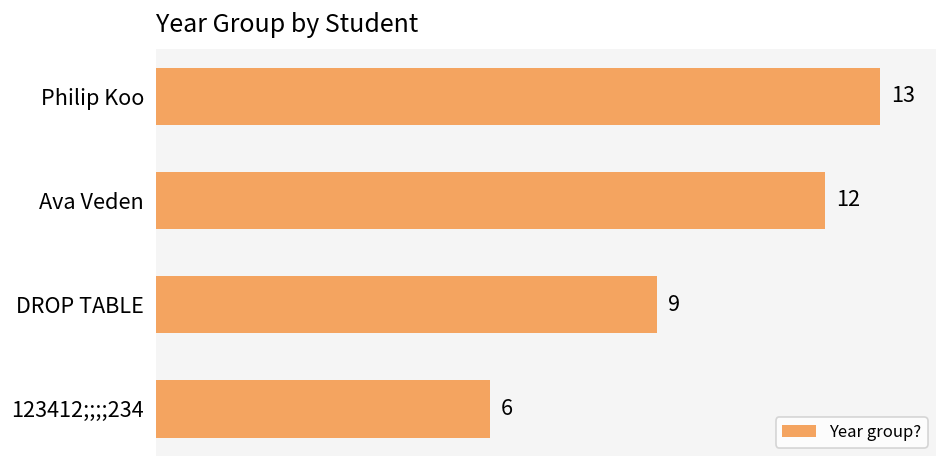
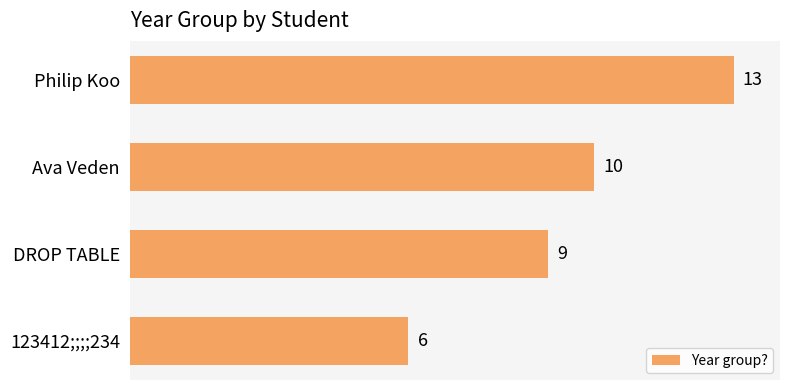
Ava Veden: 12 -> 10
